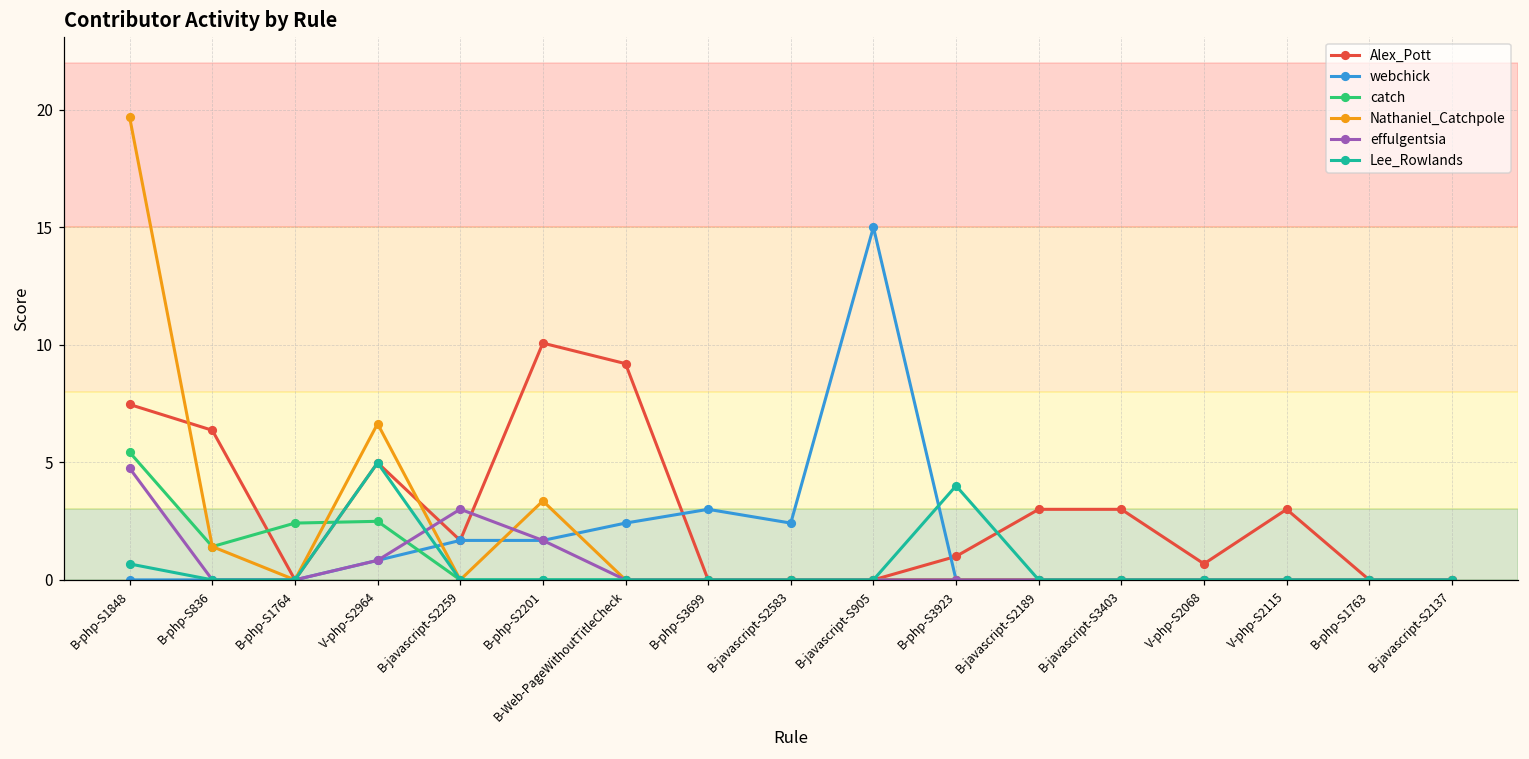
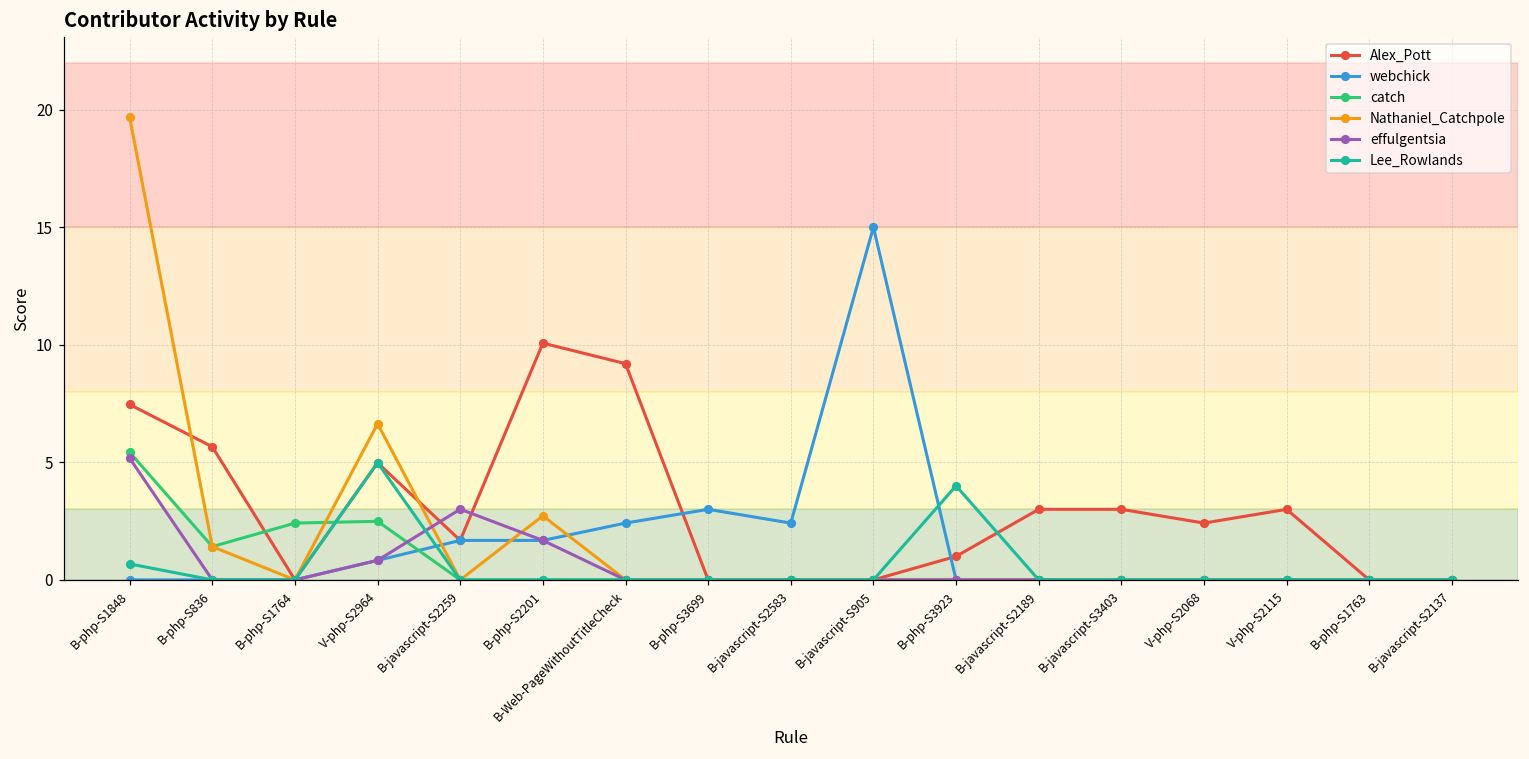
effulgentsia, B-php-S1848: 4.7 -> 5.2
Alex_Pott, B-php-S836: 6.4 -> 5.7
Nathaniel_Catchpole, B-php-S2201: 3.4 -> 2.7
Alex_Pott, V-php-S2068: 0.7 -> 2.4
